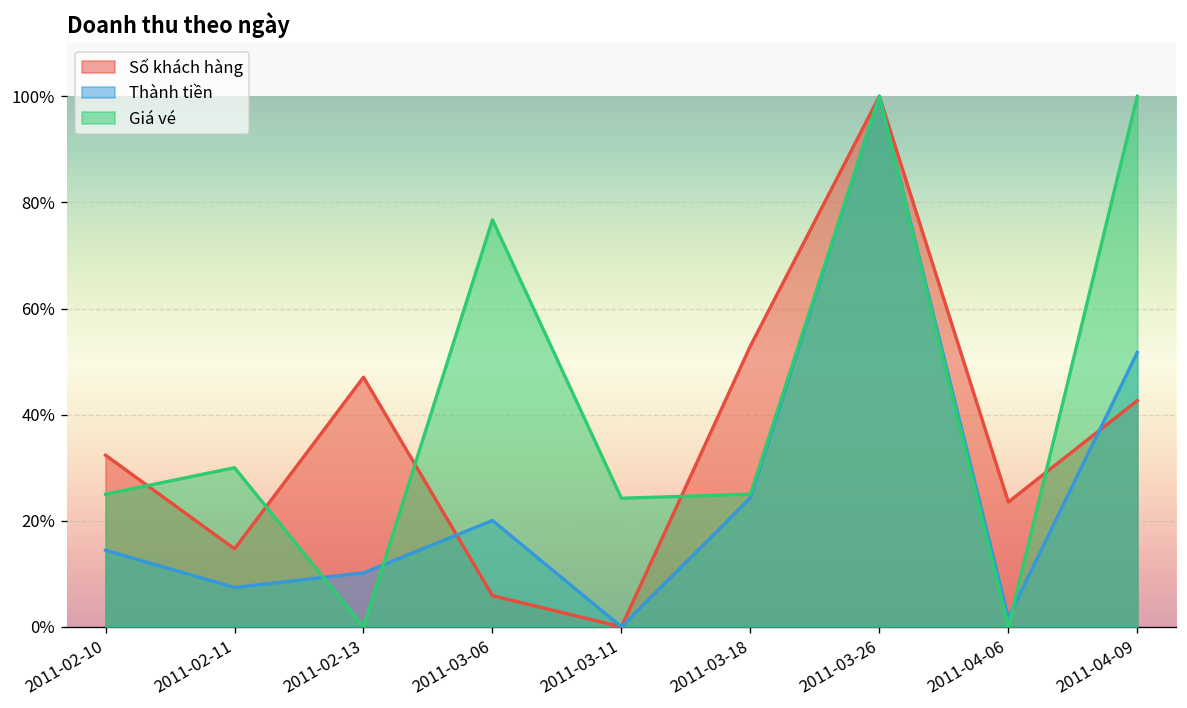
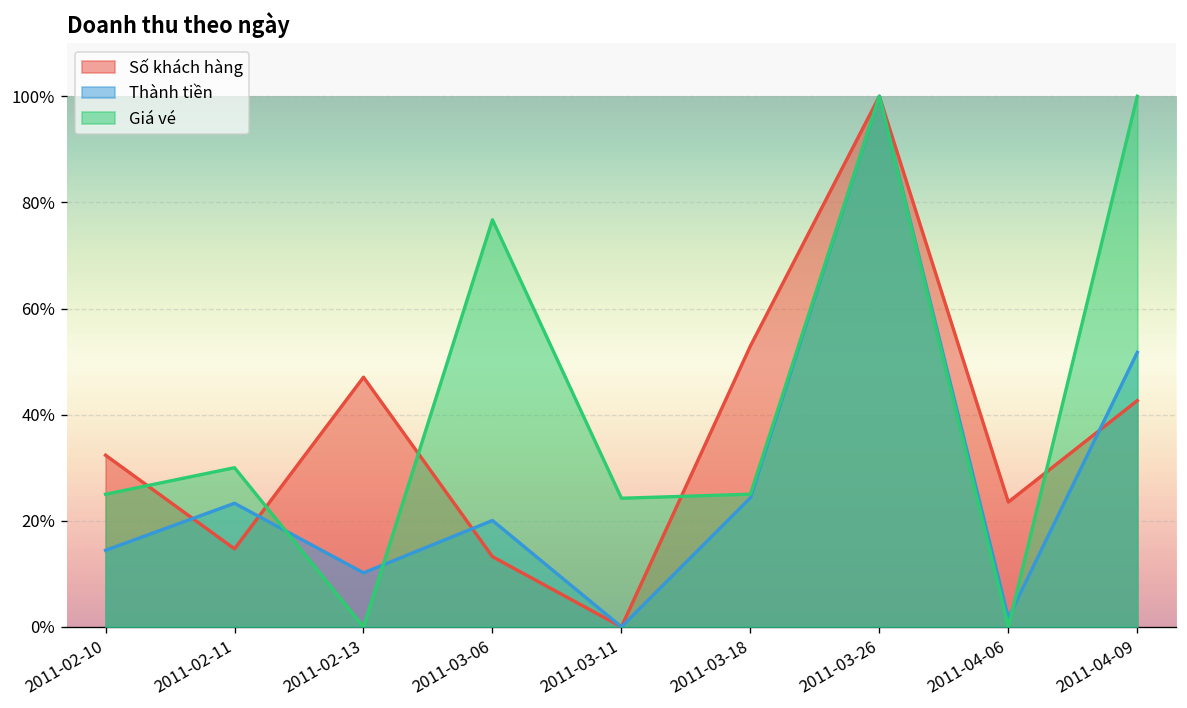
Thành tiền, 2011-02-11: 7% -> 23%
Số khách hàng, 2011-03-06: 6% -> 13%
